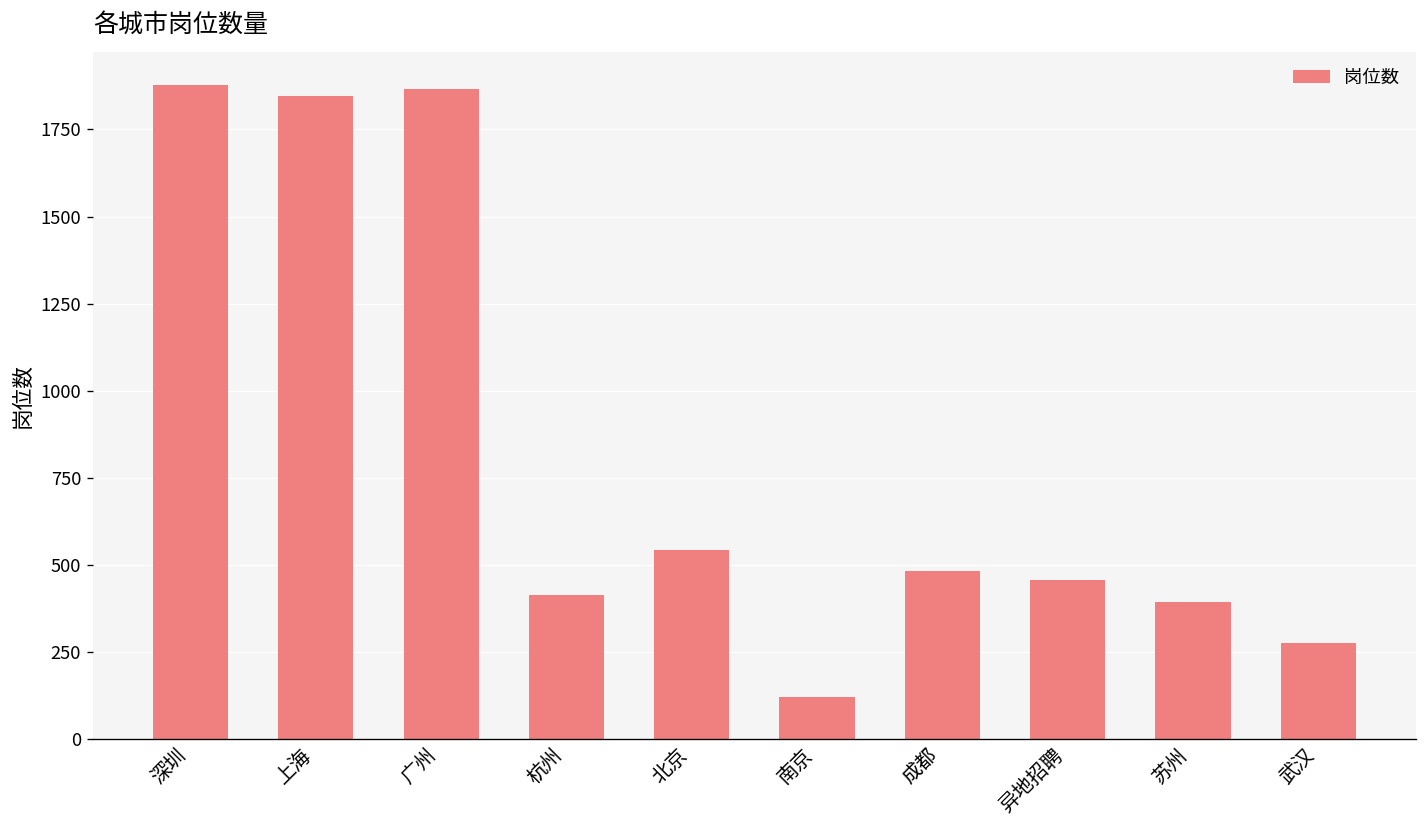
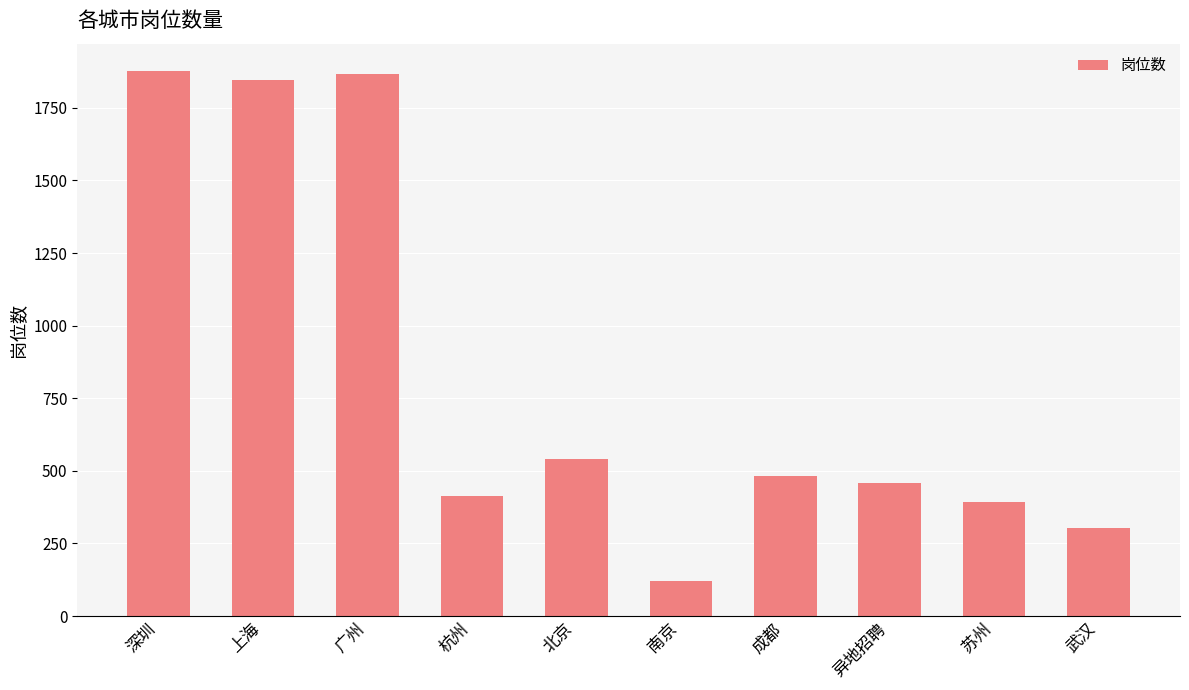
武汉: 280 -> 300
